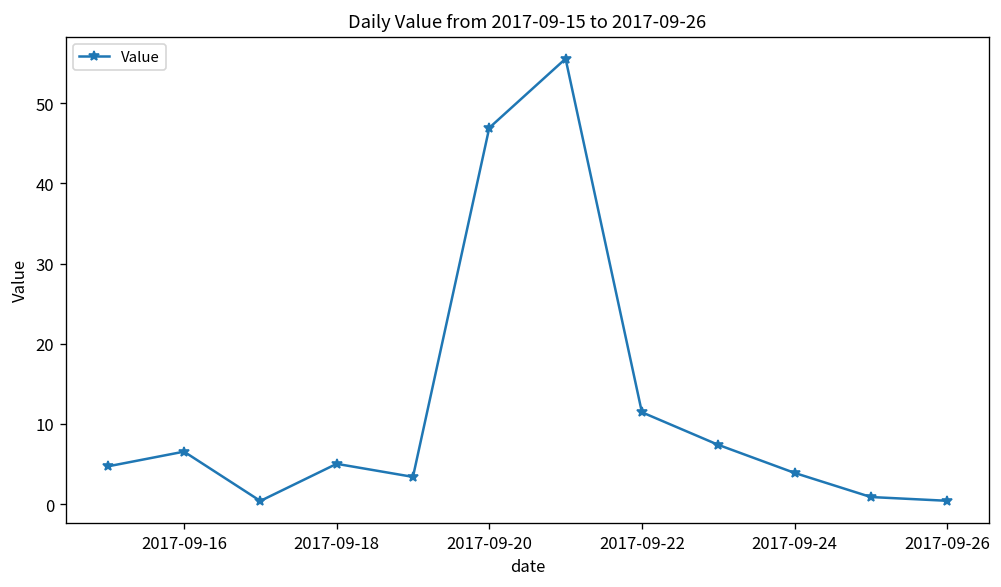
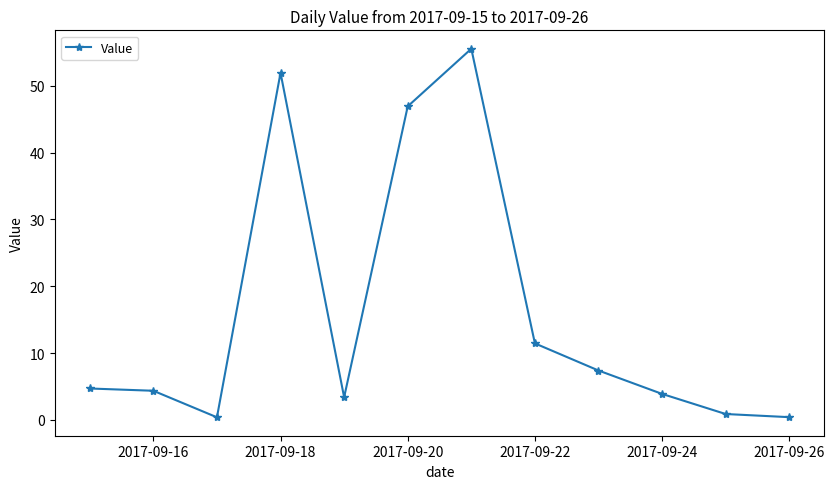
2017-09-16: 7 -> 4
2017-09-18: 5 -> 52
